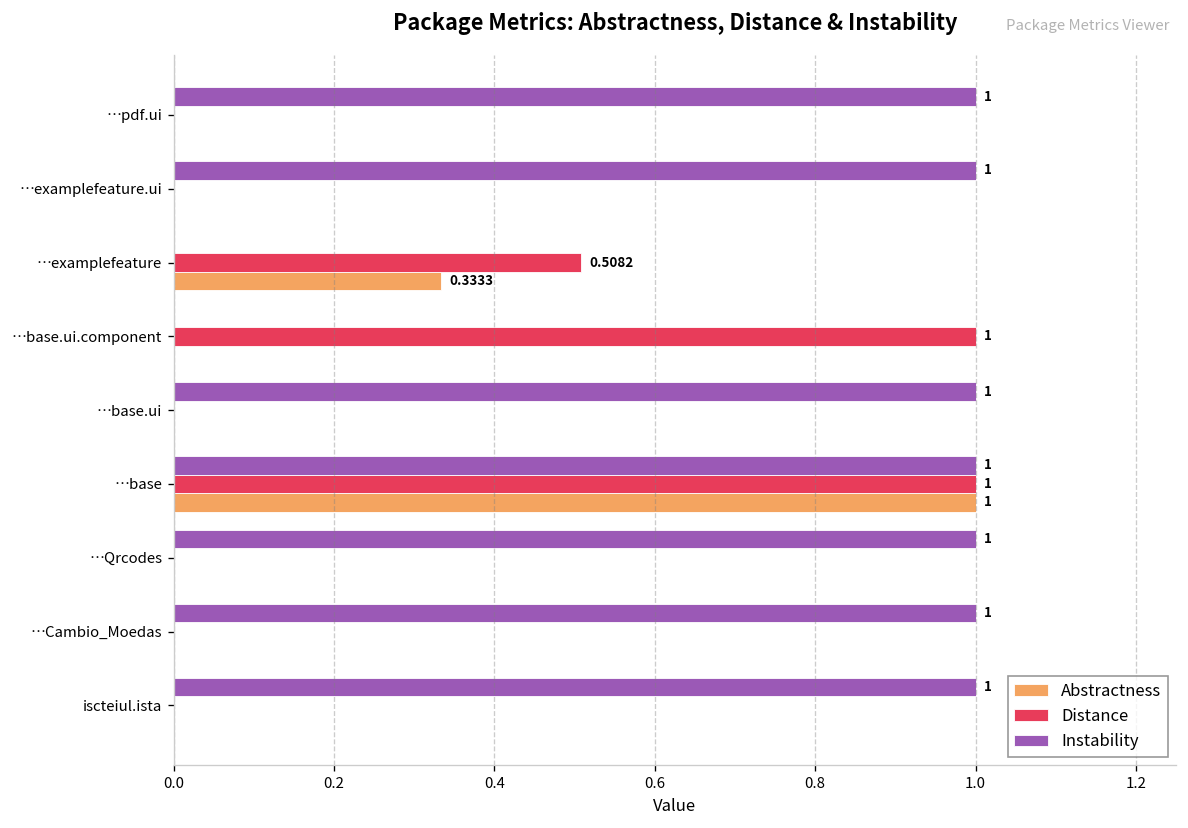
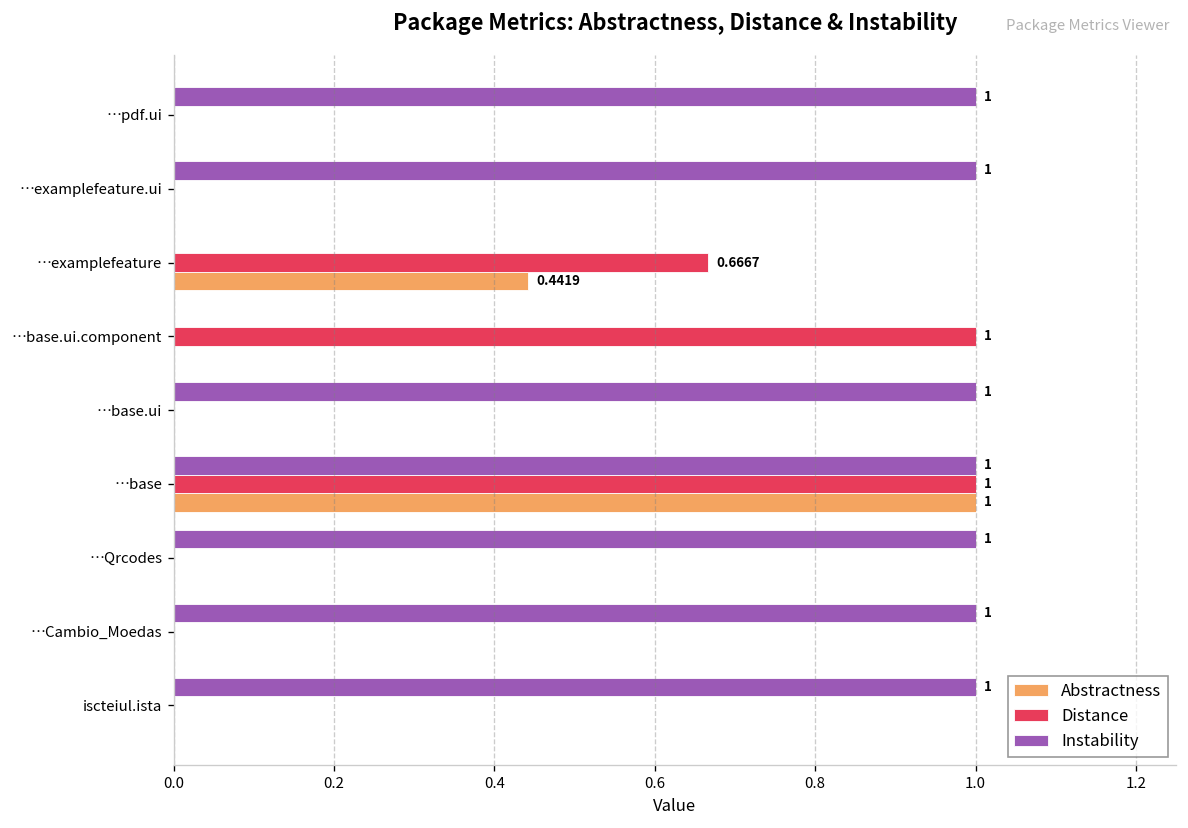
Distance, …examplefeature: 0.5082 -> 0.6667
Abstractness, …examplefeature: 0.3333 -> 0.4419
